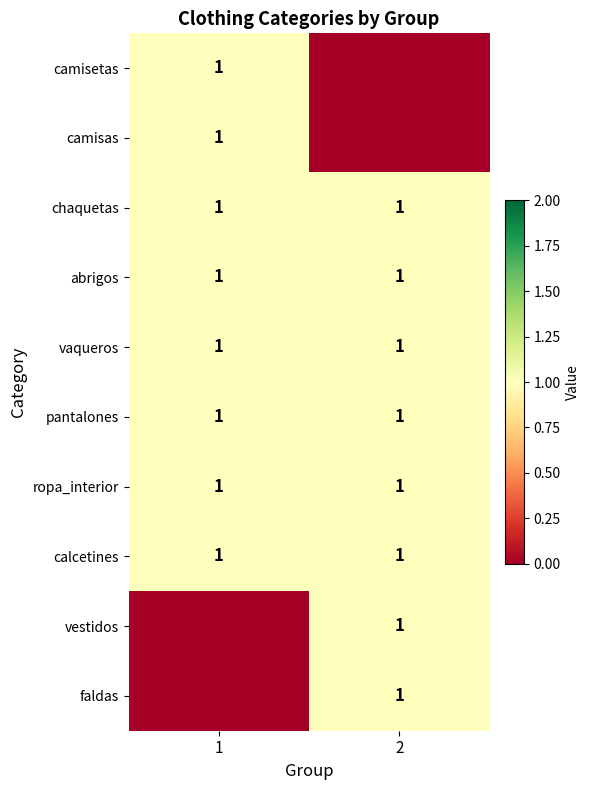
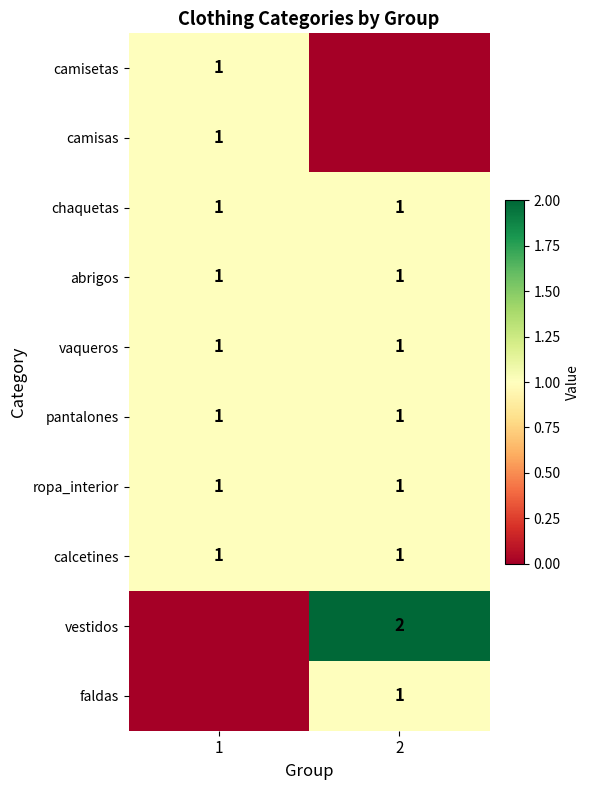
vestidos, 2: 1 -> 2
